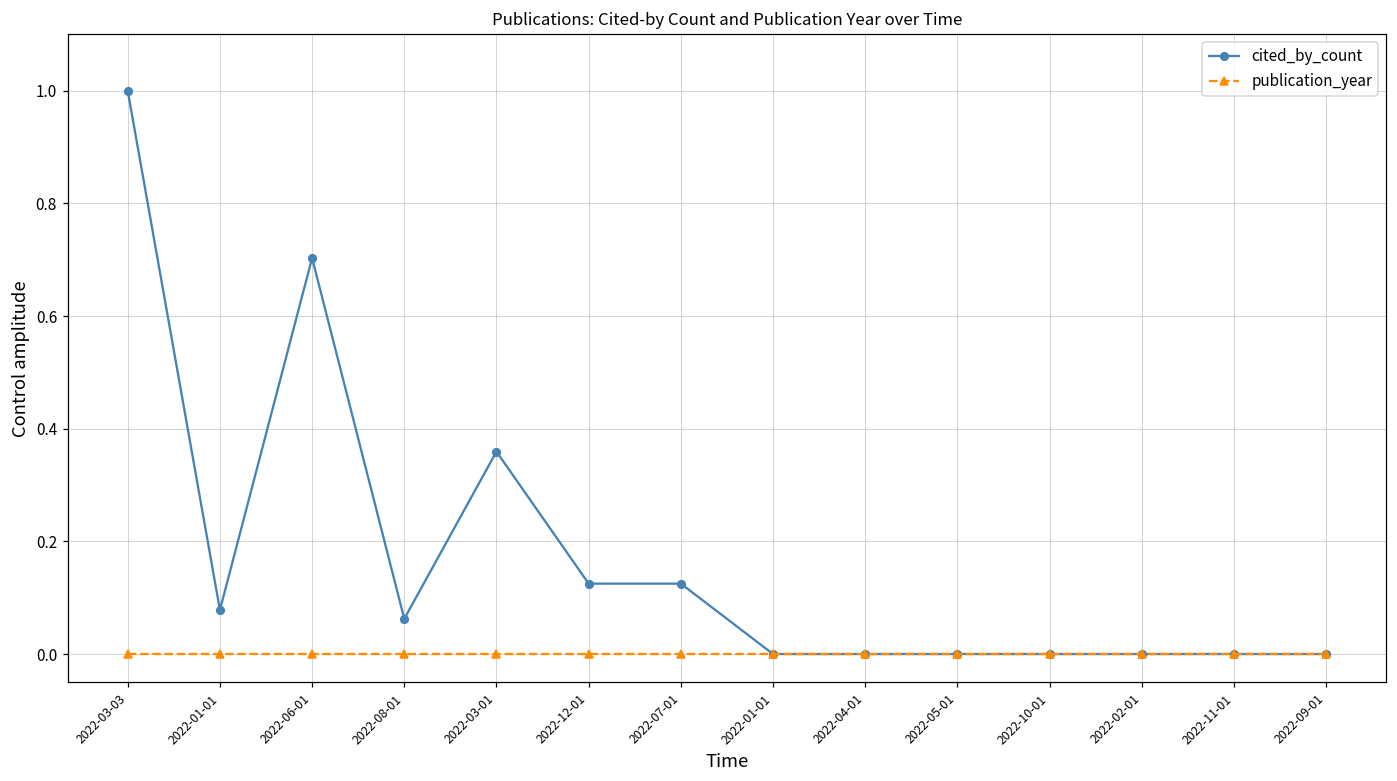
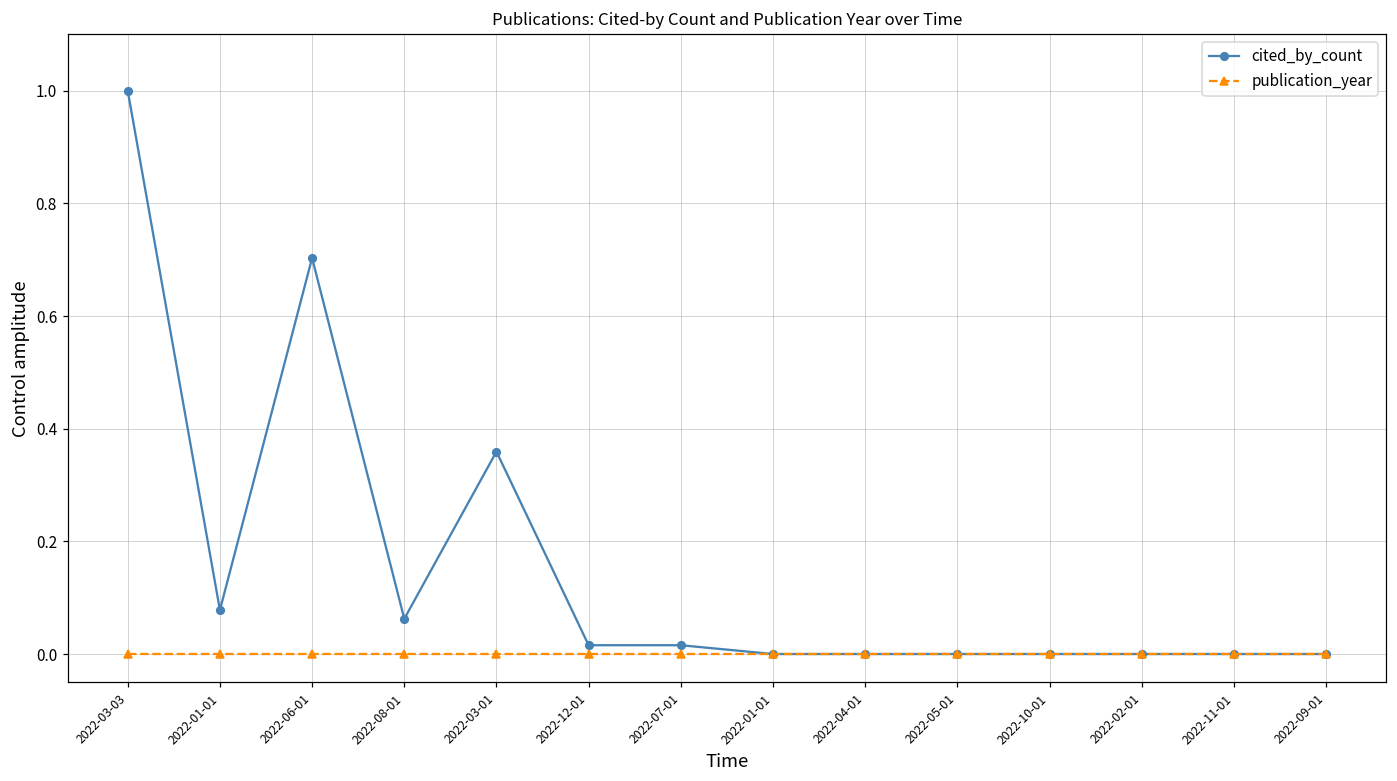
cited_by_count, 2022-12-01: 0.13 -> 0.02
cited_by_count, 2022-07-01: 0.13 -> 0.02
